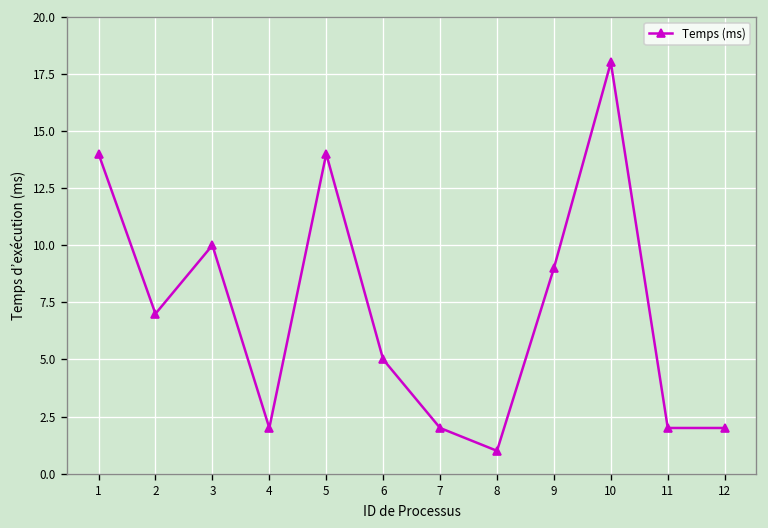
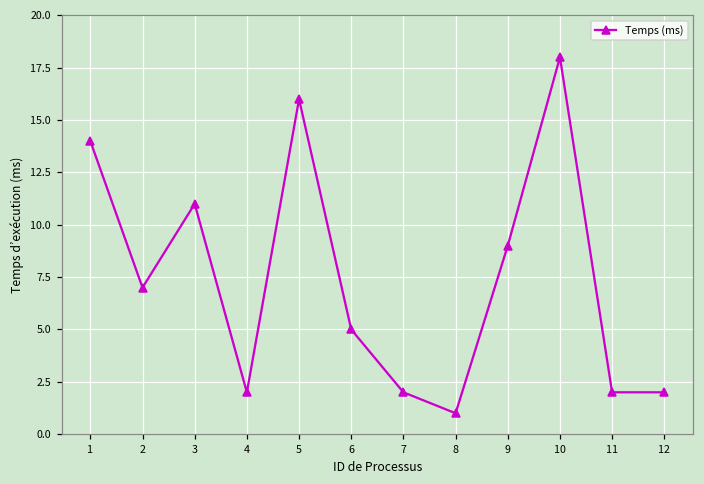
3: 10 -> 11
5: 14 -> 16
